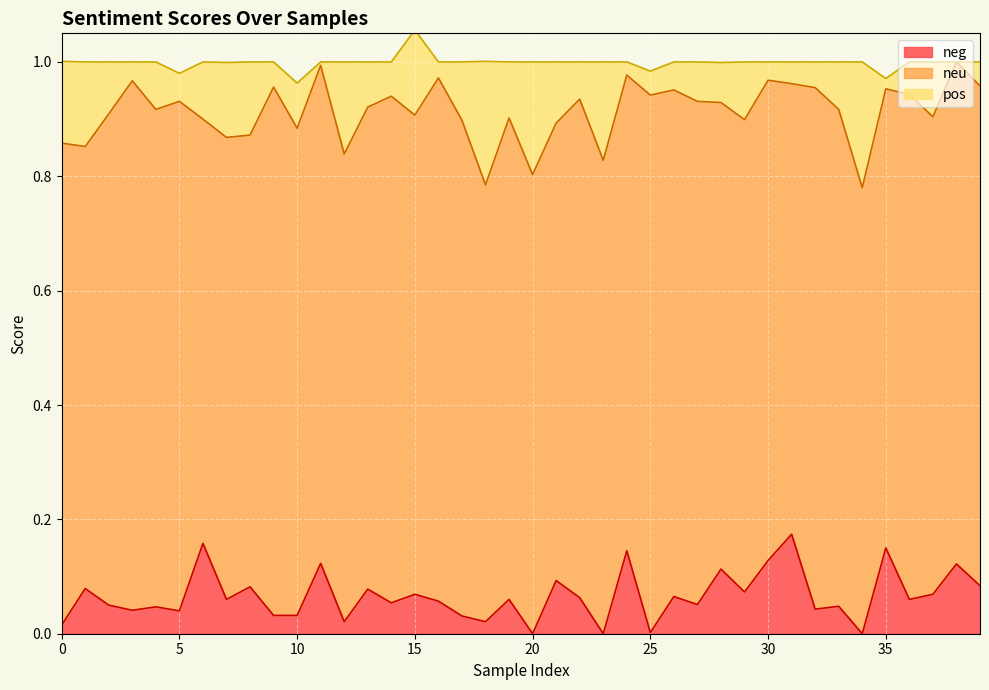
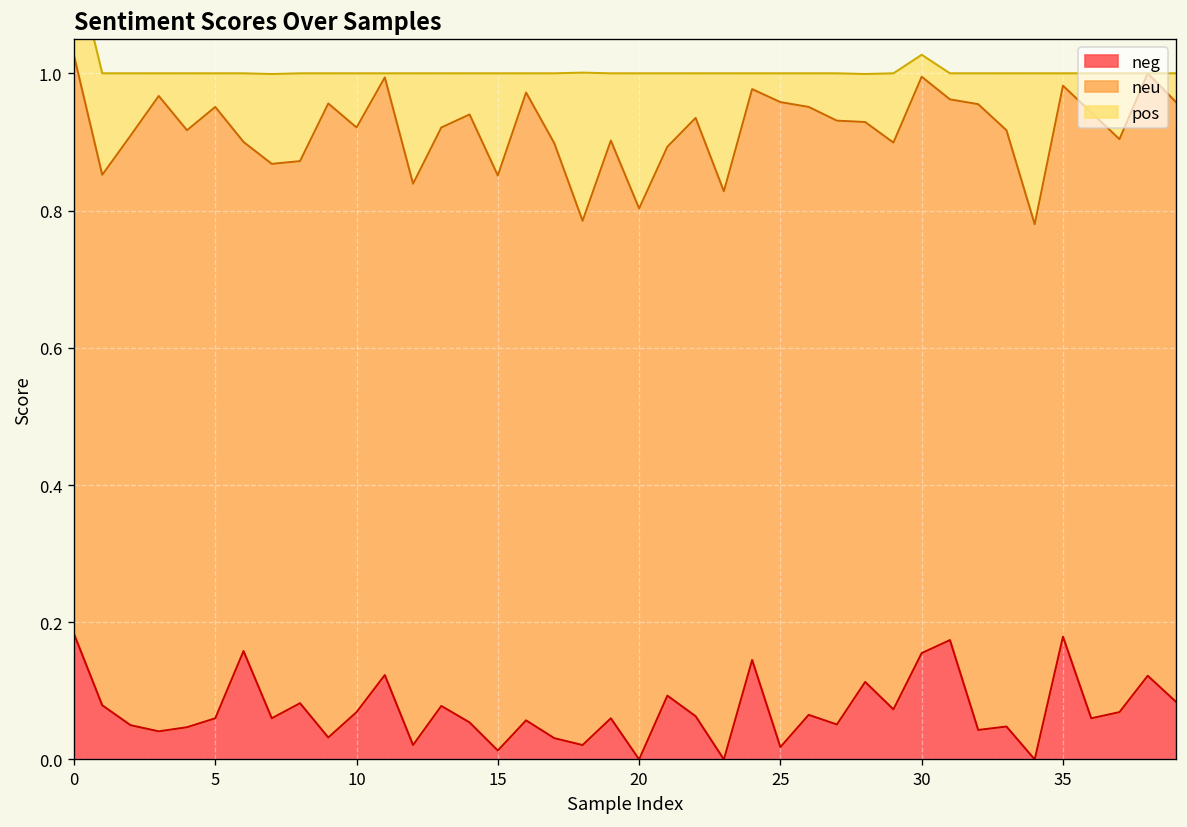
neg, 0: 0.02 -> 0.18
neg, 5: 0.04 -> 0.06
neg, 10: 0.03 -> 0.07
neg, 15: 0.07 -> 0.01
neg, 25: 0.00 -> 0.02
neg, 30: 0.13 -> 0.16
neg, 35: 0.15 -> 0.18
